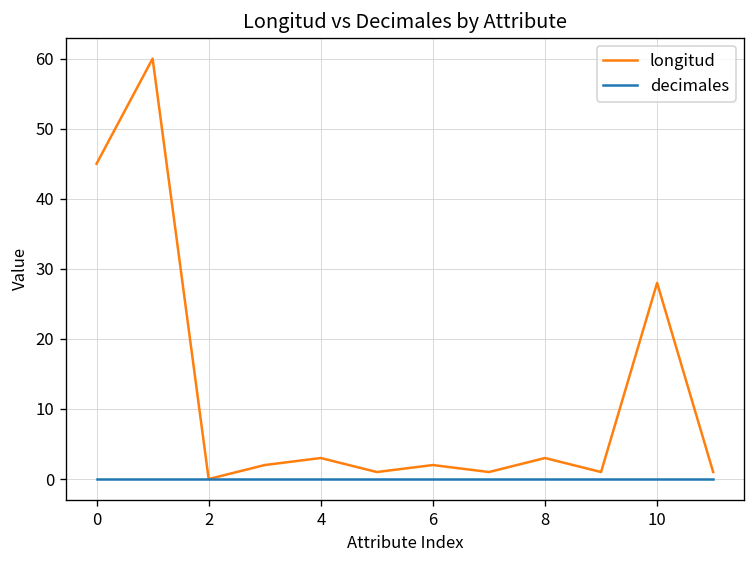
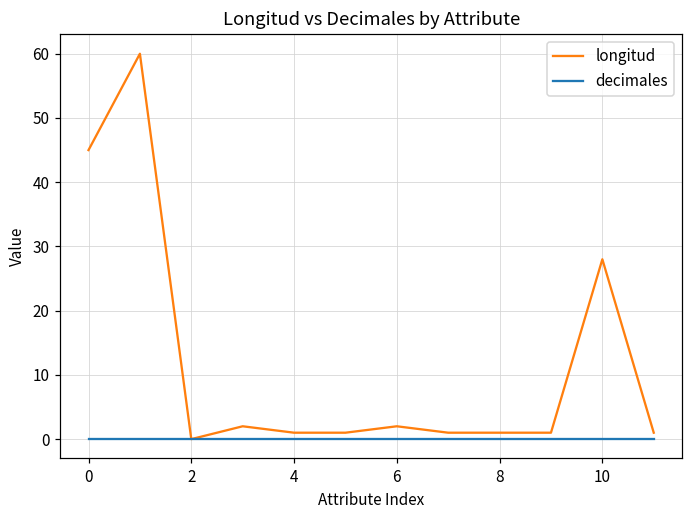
longitud, 4: 3 -> 1
longitud, 8: 3 -> 1
